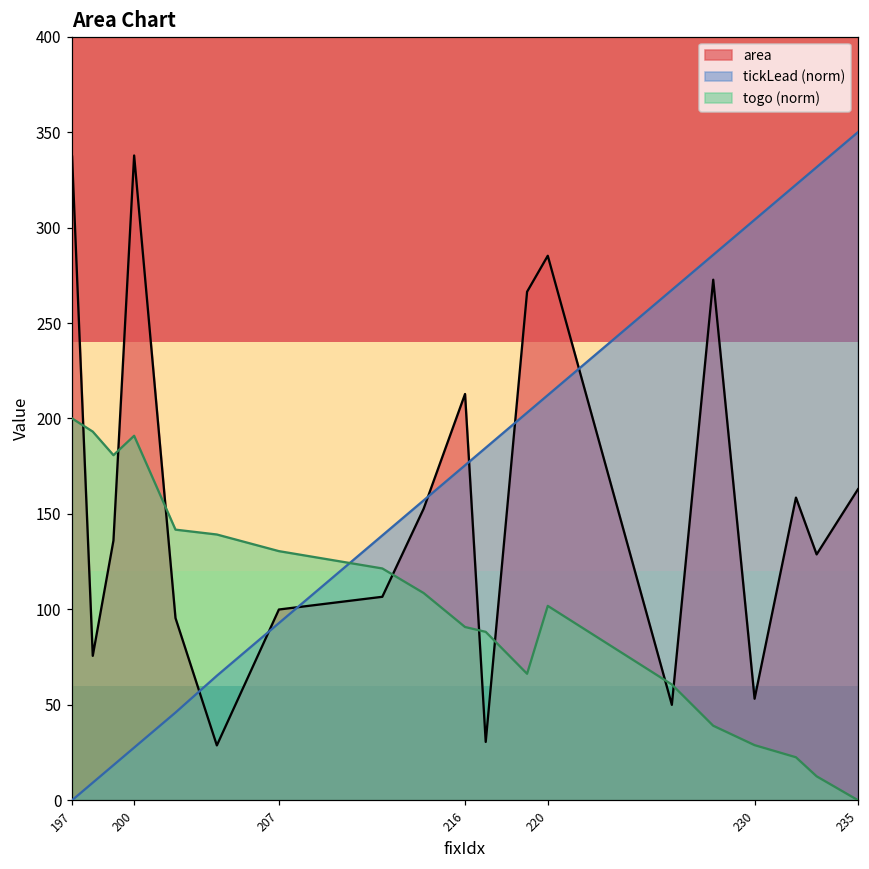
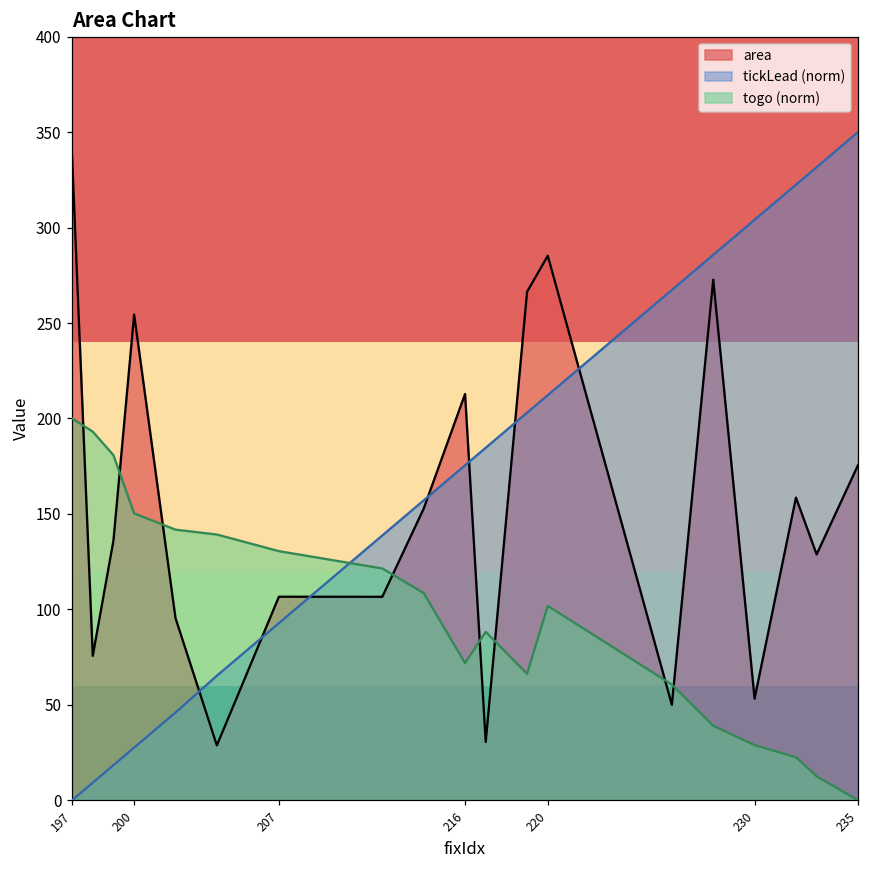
area, 200: 338 -> 254
togo (norm), 200: 191 -> 150
area, 207: 100 -> 107
togo (norm), 216: 91 -> 72
area, 235: 163 -> 176
